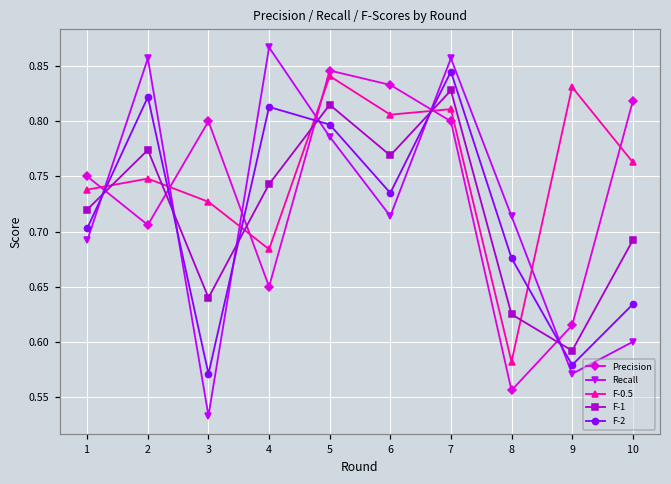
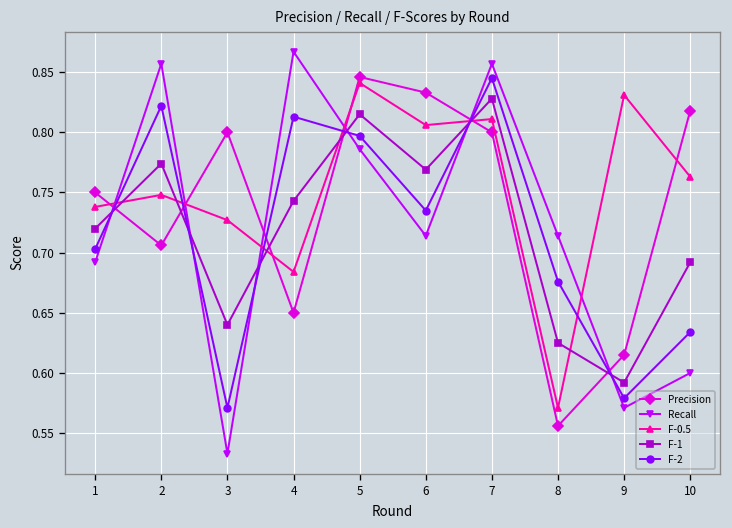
F-0.5, 8: 0.582 -> 0.571
